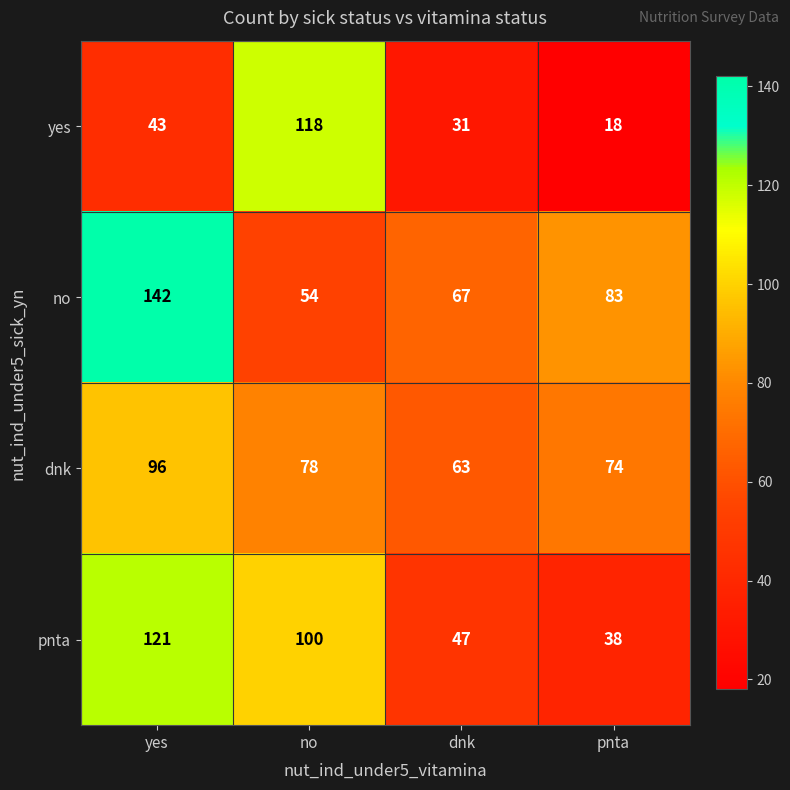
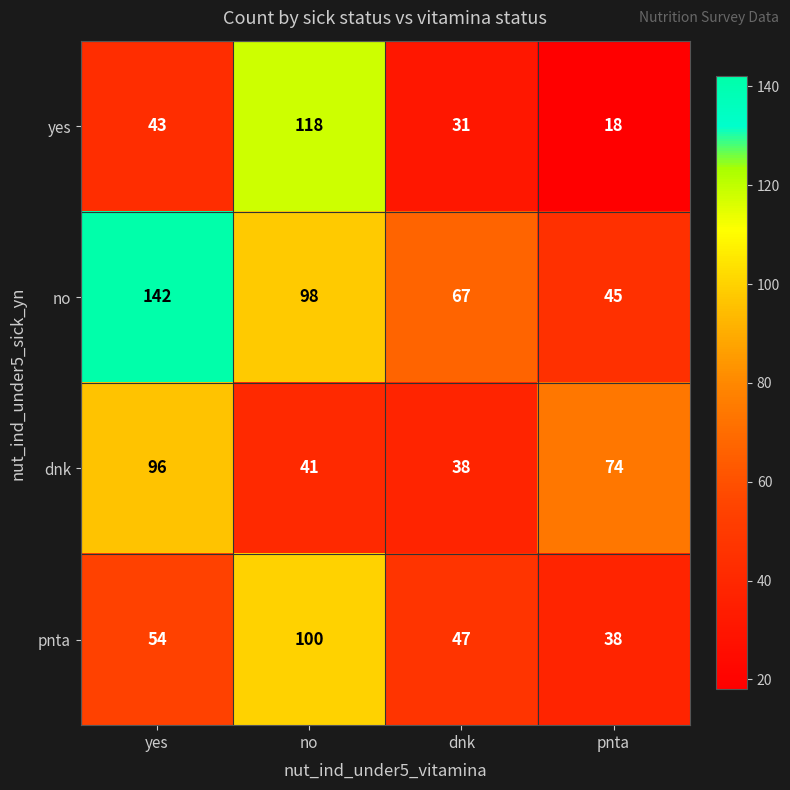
no, no: 54 -> 98
no, pnta: 83 -> 45
dnk, no: 78 -> 41
dnk, dnk: 63 -> 38
pnta, yes: 121 -> 54
